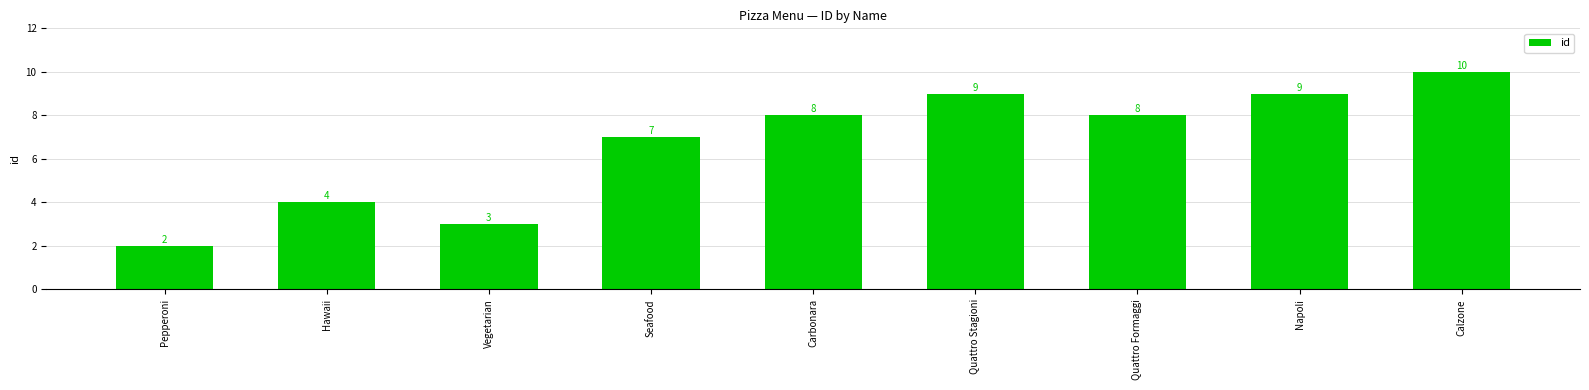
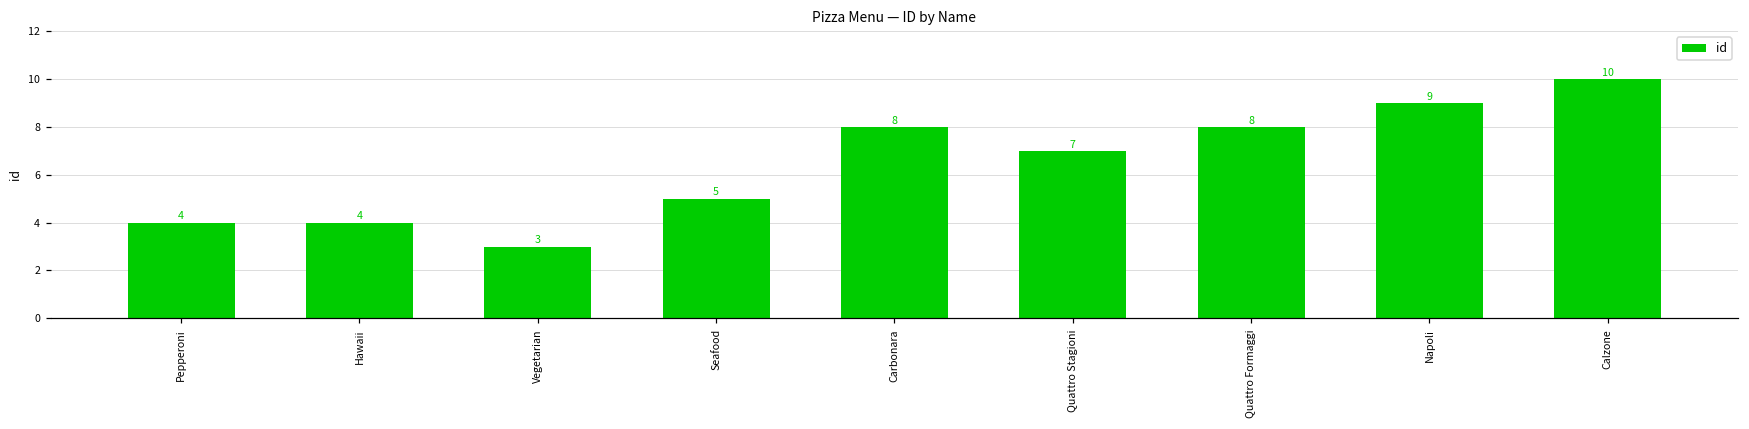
Pepperoni: 2 -> 4
Seafood: 7 -> 5
Quattro Stagioni: 9 -> 7
